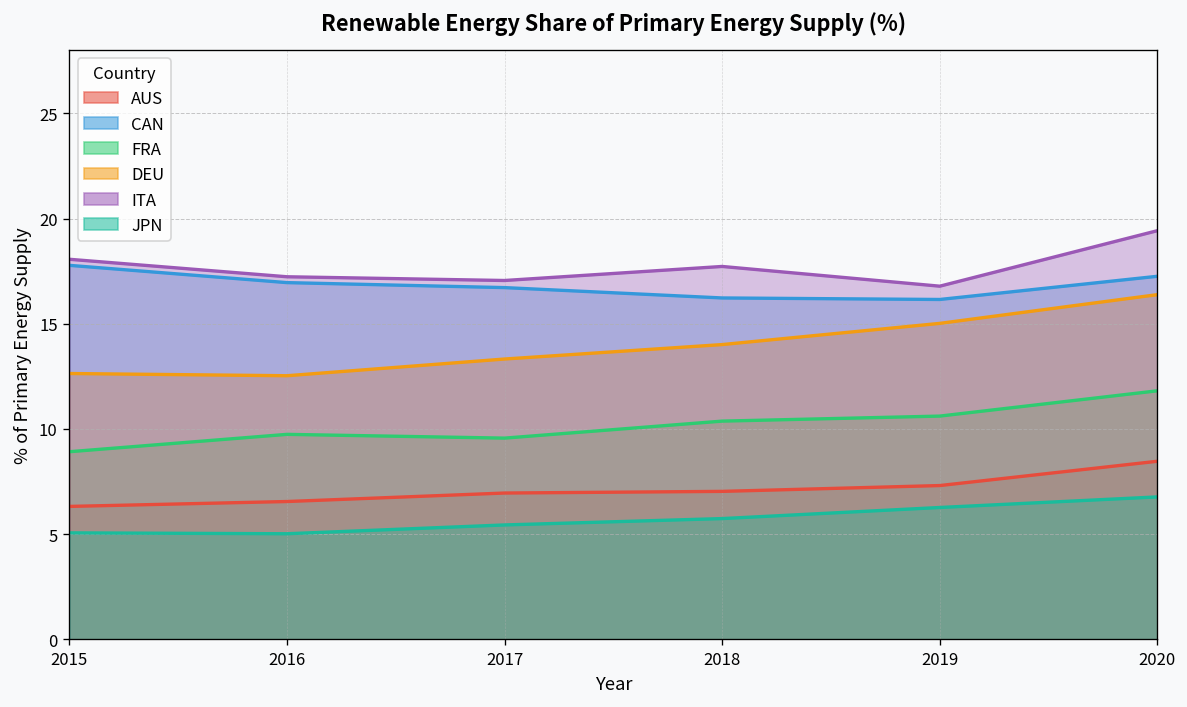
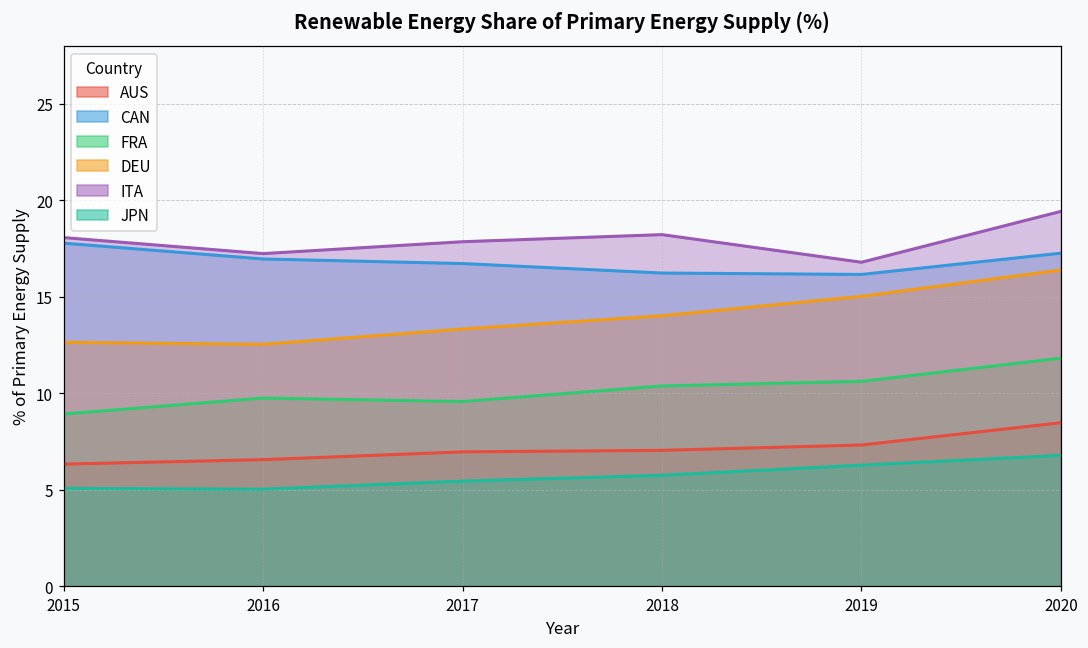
ITA, 2017: 17.1 -> 17.8
ITA, 2018: 17.7 -> 18.2
